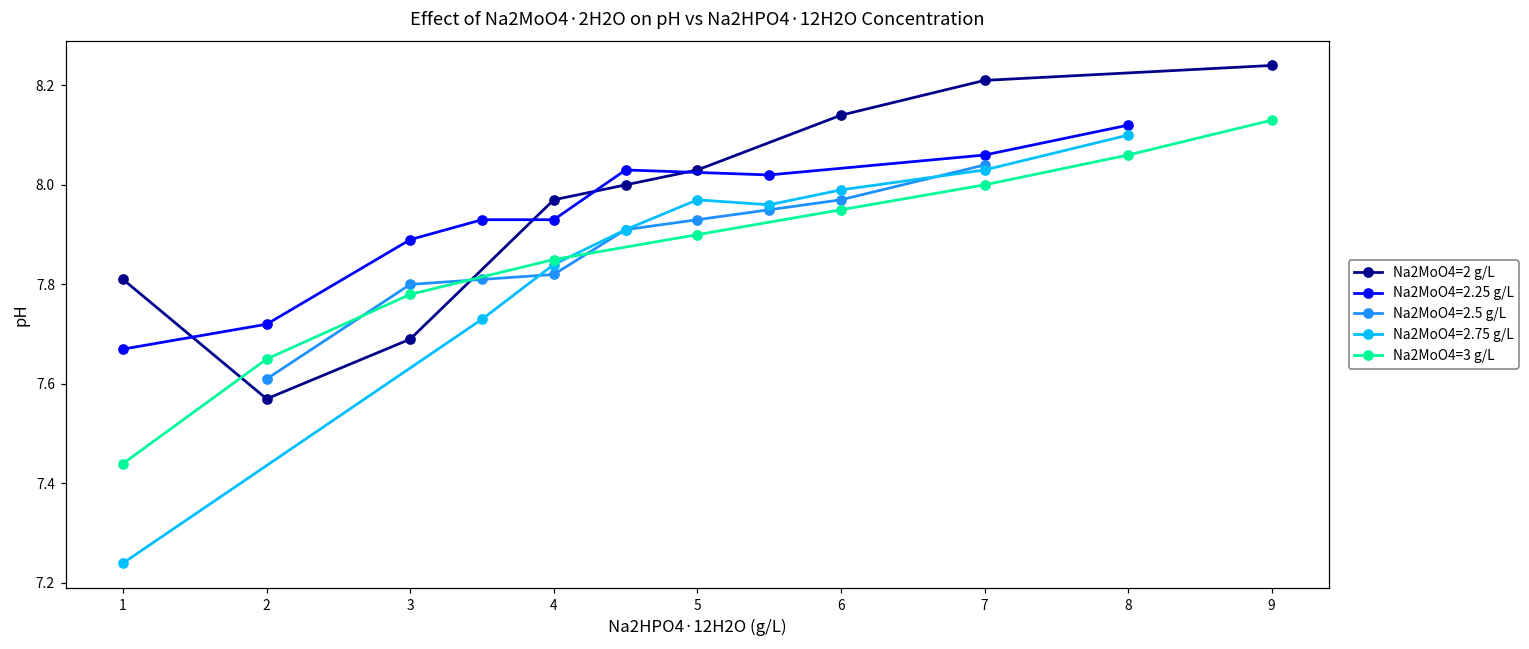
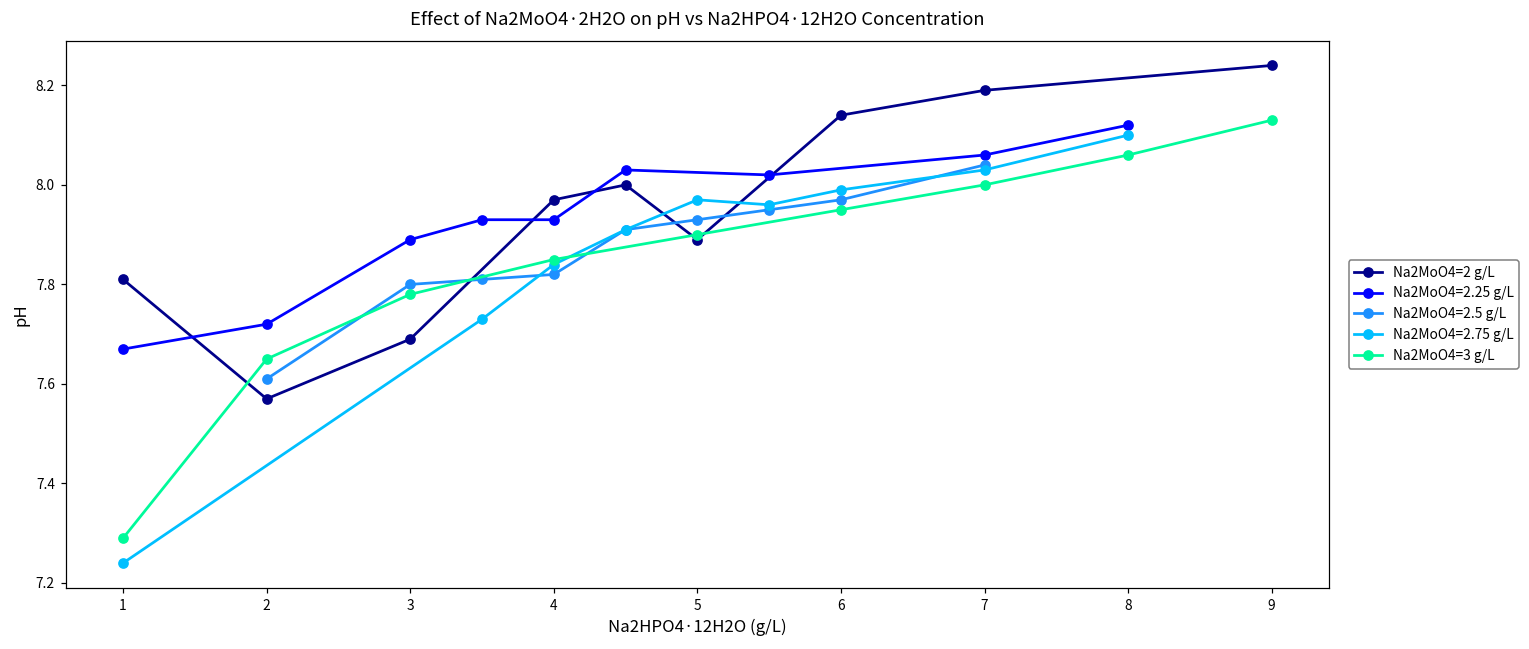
Na2MoO4=3 g/L, 1: 7.44 -> 7.29
Na2MoO4=2 g/L, 5: 8.03 -> 7.89
Na2MoO4=2 g/L, 7: 8.21 -> 8.19
